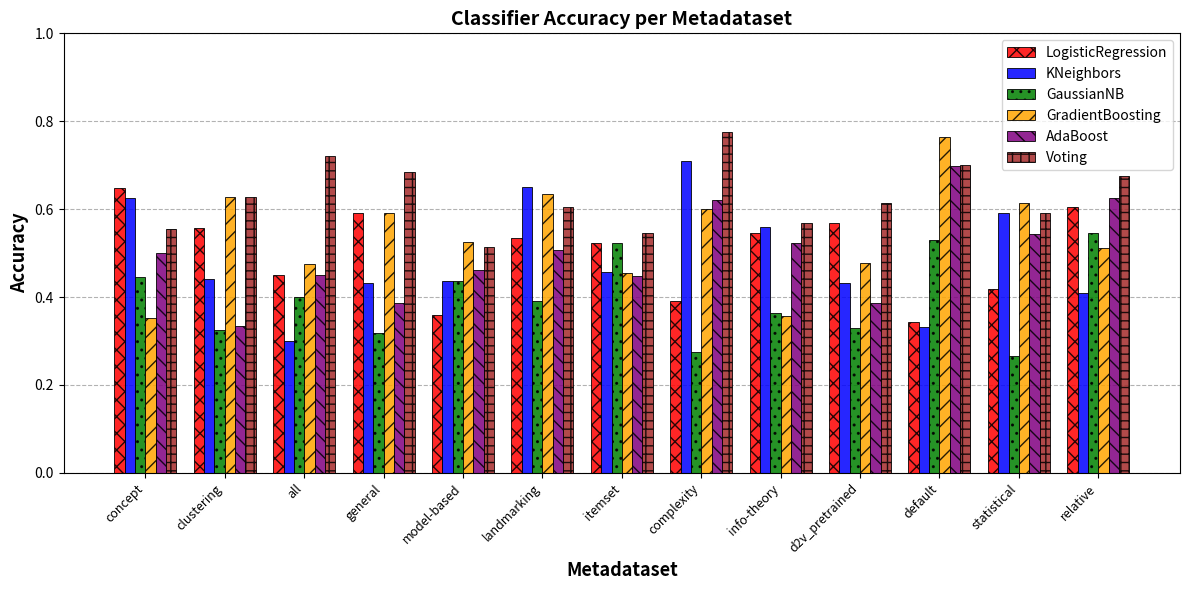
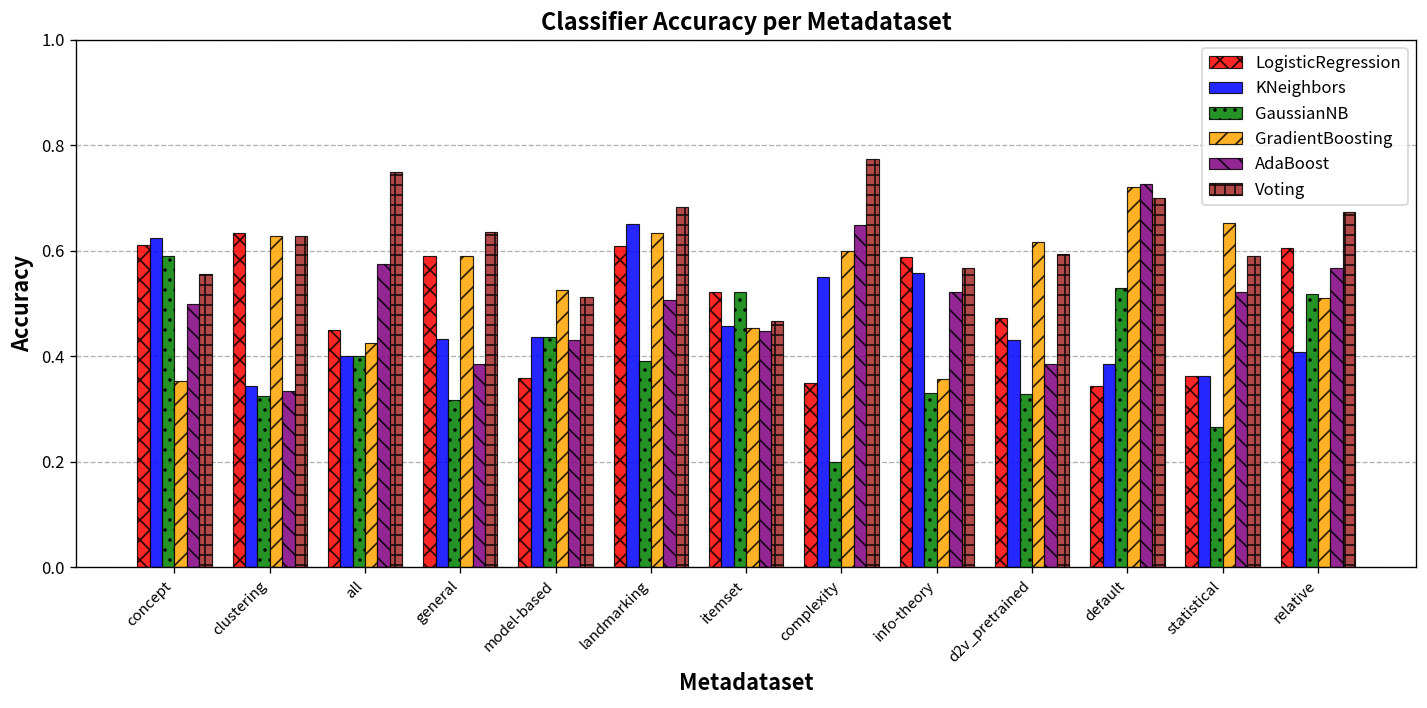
LogisticRegression, concept: 0.65 -> 0.61
GaussianNB, concept: 0.44 -> 0.59
LogisticRegression, clustering: 0.56 -> 0.63
KNeighbors, clustering: 0.44 -> 0.34
KNeighbors, all: 0.3 -> 0.4
GradientBoosting, all: 0.48 -> 0.43
AdaBoost, all: 0.45 -> 0.58
Voting, all: 0.72 -> 0.75
Voting, general: 0.69 -> 0.64
AdaBoost, model-based: 0.46 -> 0.43
LogisticRegression, landmarking: 0.53 -> 0.61
Voting, landmarking: 0.60 -> 0.68
Voting, itemset: 0.55 -> 0.47
LogisticRegression, complexity: 0.39 -> 0.35
KNeighbors, complexity: 0.71 -> 0.55
GaussianNB, complexity: 0.28 -> 0.20
AdaBoost, complexity: 0.62 -> 0.65
LogisticRegression, info-theory: 0.55 -> 0.59
GaussianNB, info-theory: 0.36 -> 0.33
LogisticRegression, d2v_pretrained: 0.57 -> 0.47
GradientBoosting, d2v_pretrained: 0.48 -> 0.62
Voting, d2v_pretrained: 0.61 -> 0.59
KNeighbors, default: 0.33 -> 0.39
GradientBoosting, default: 0.76 -> 0.72
AdaBoost, default: 0.70 -> 0.73
LogisticRegression, statistical: 0.42 -> 0.36
KNeighbors, statistical: 0.59 -> 0.36
GradientBoosting, statistical: 0.61 -> 0.65
AdaBoost, statistical: 0.54 -> 0.52
GaussianNB, relative: 0.55 -> 0.52
AdaBoost, relative: 0.62 -> 0.57
